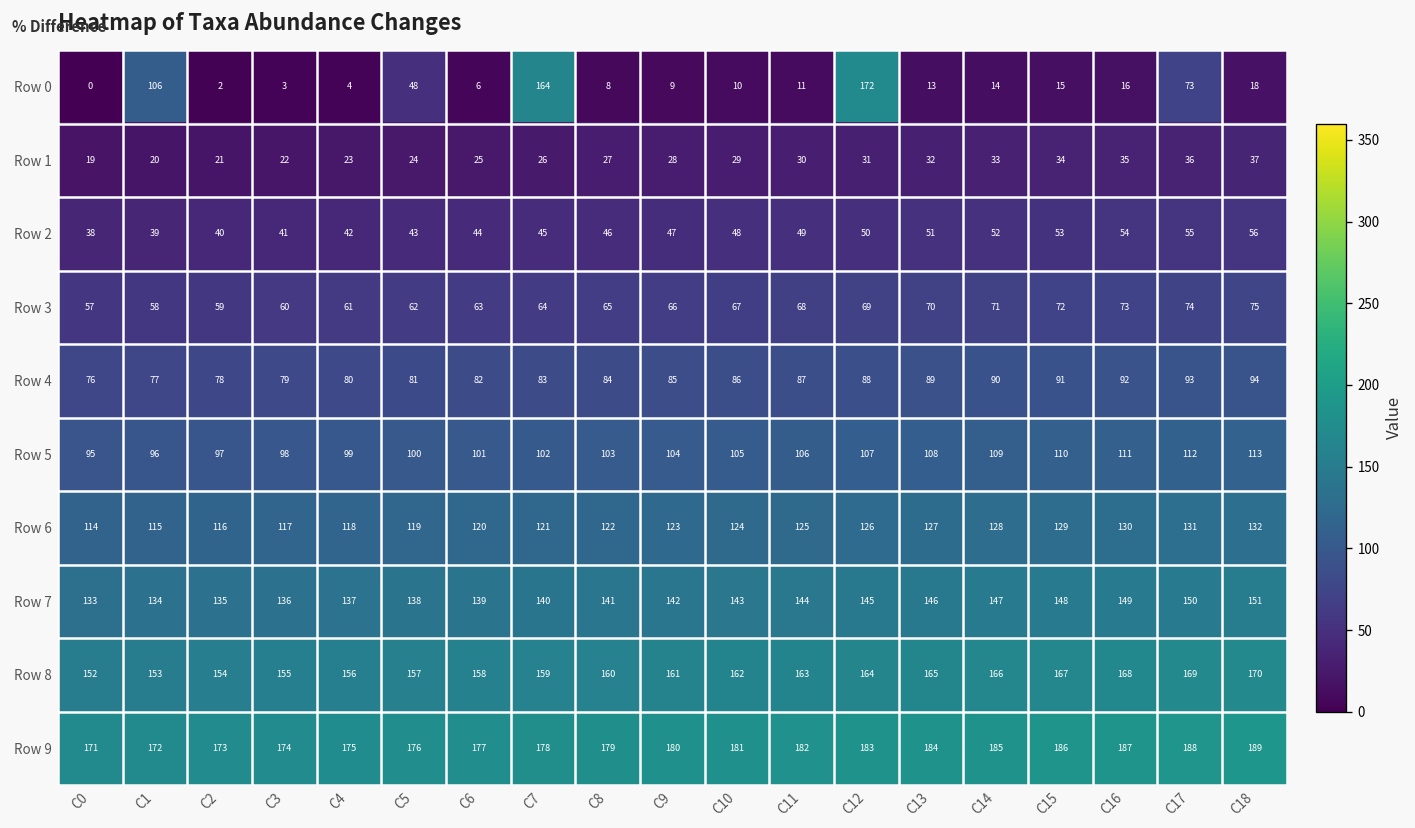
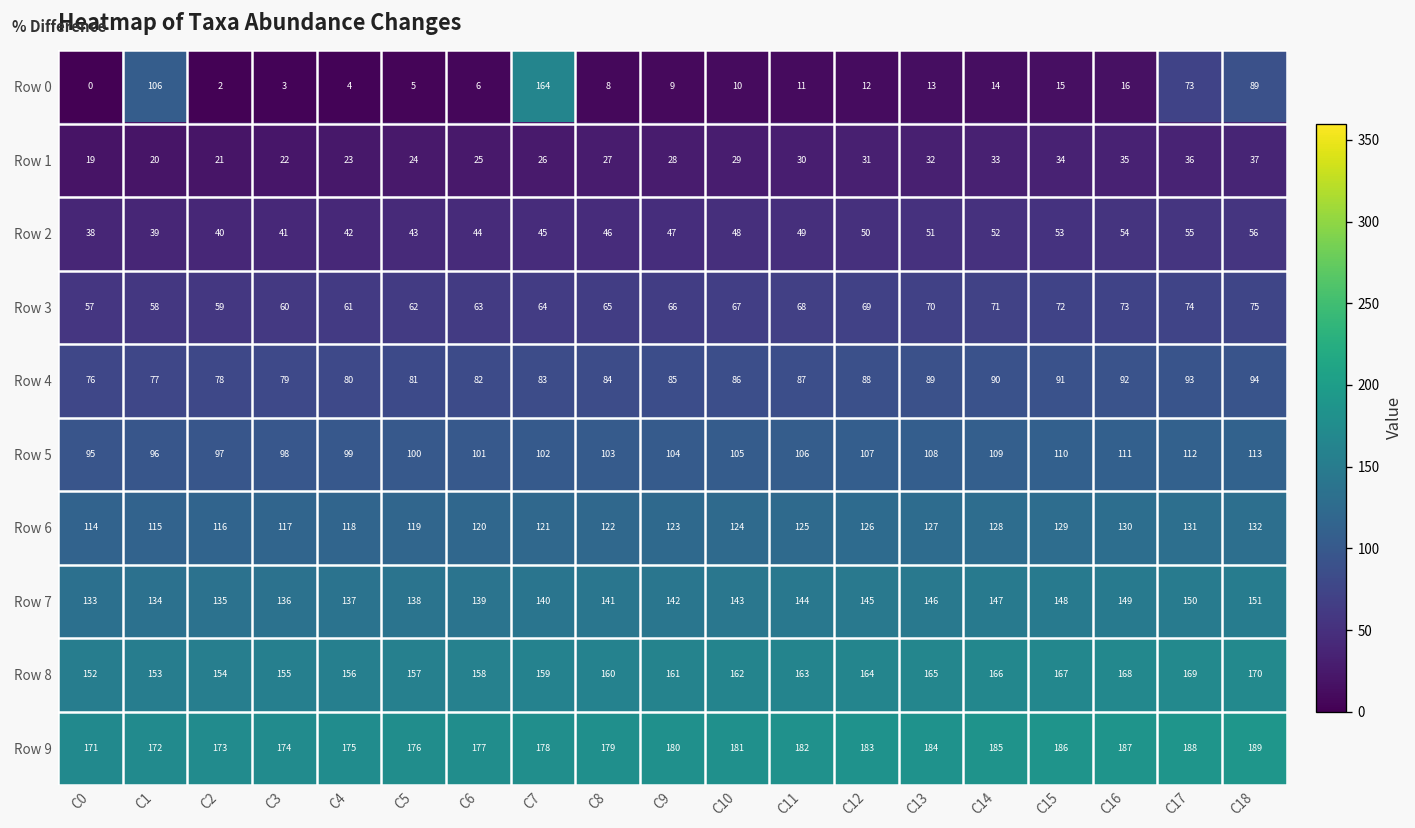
Row 0, C5: 48 -> 5
Row 0, C12: 172 -> 12
Row 0, C18: 18 -> 89
